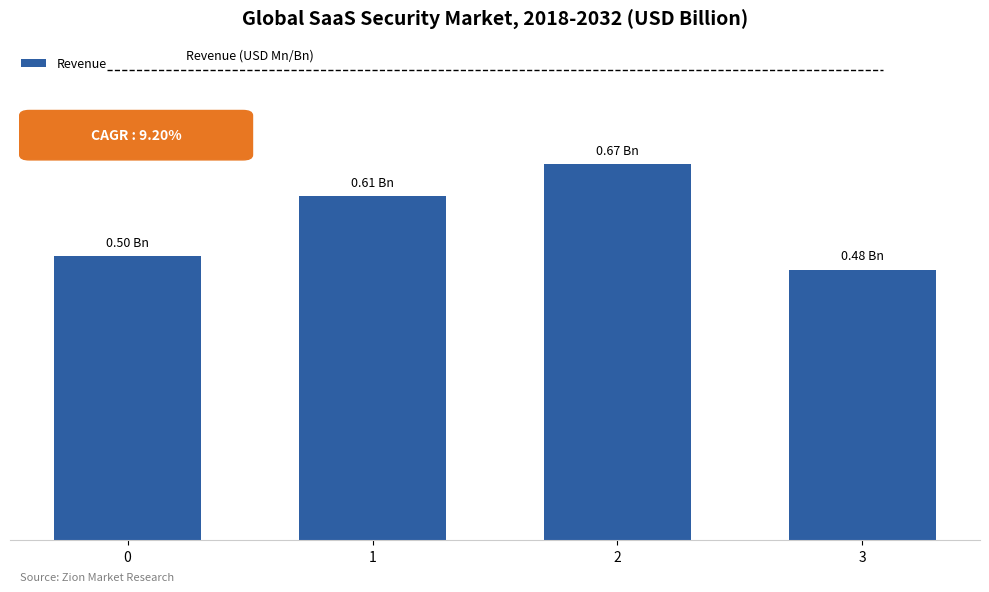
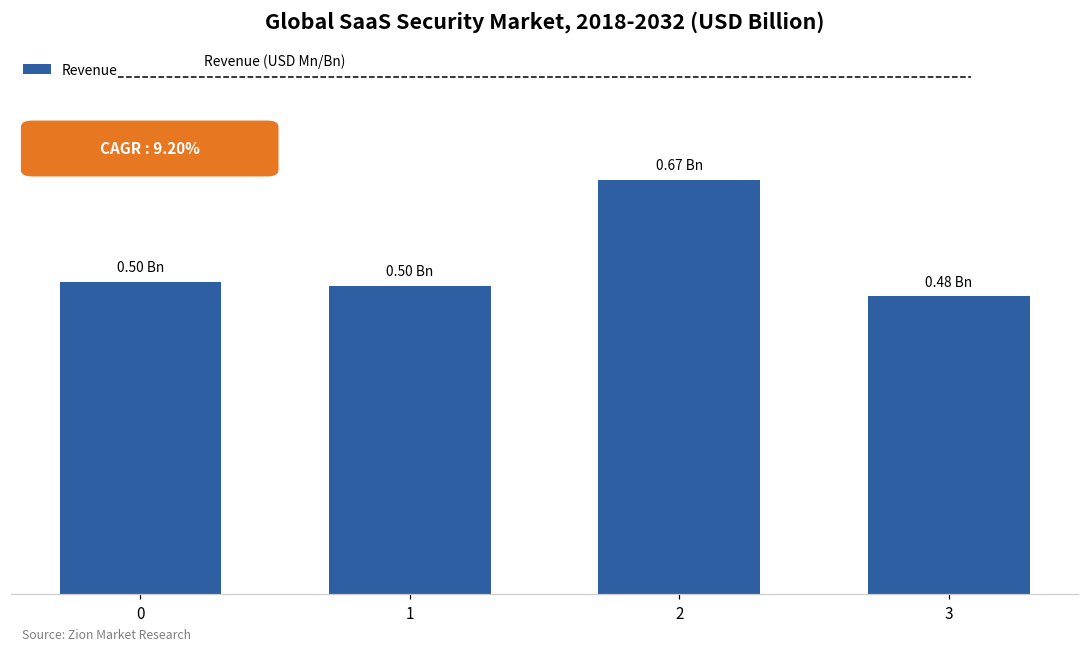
1: 0.61 -> 0.50
